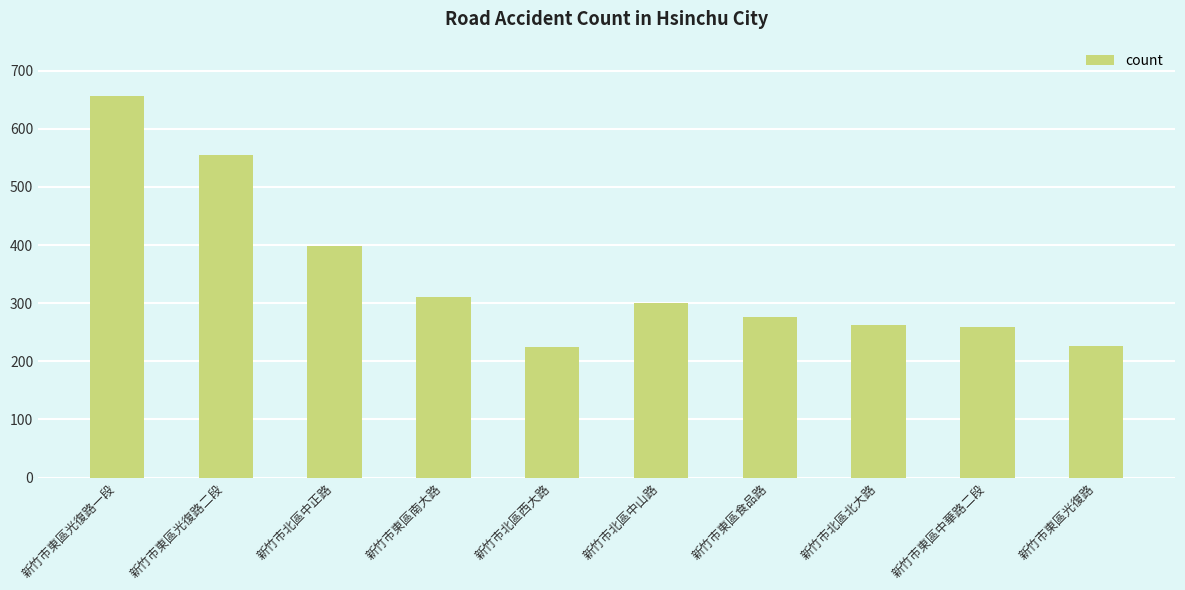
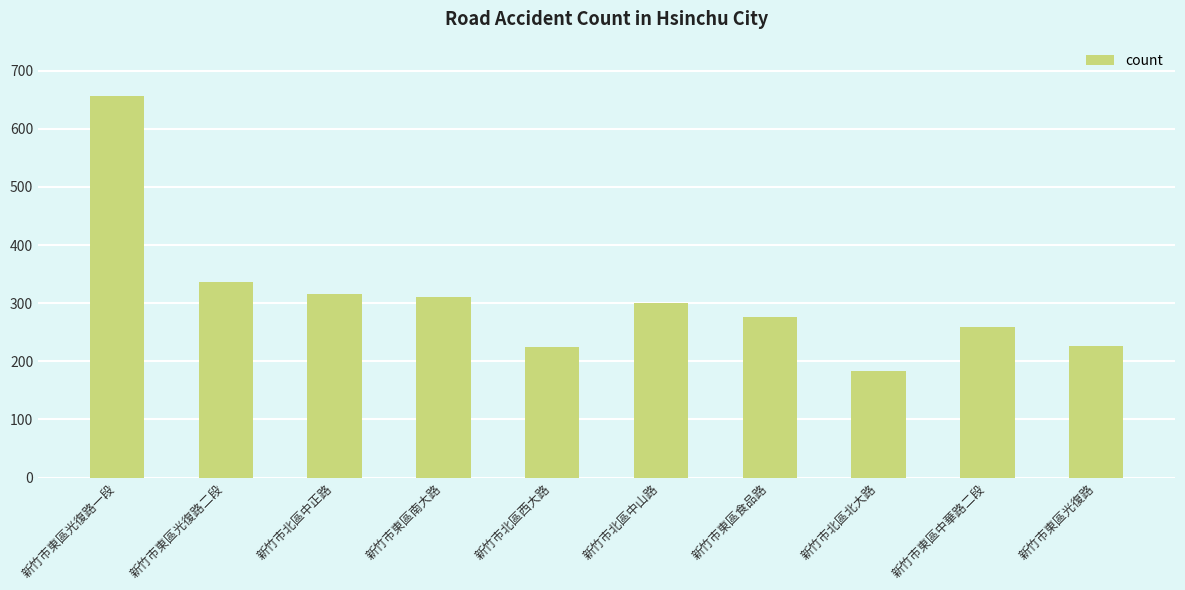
新竹市東區光復路二段: 560 -> 340
新竹市北區中正路: 400 -> 320
新竹市北區北大路: 260 -> 180
